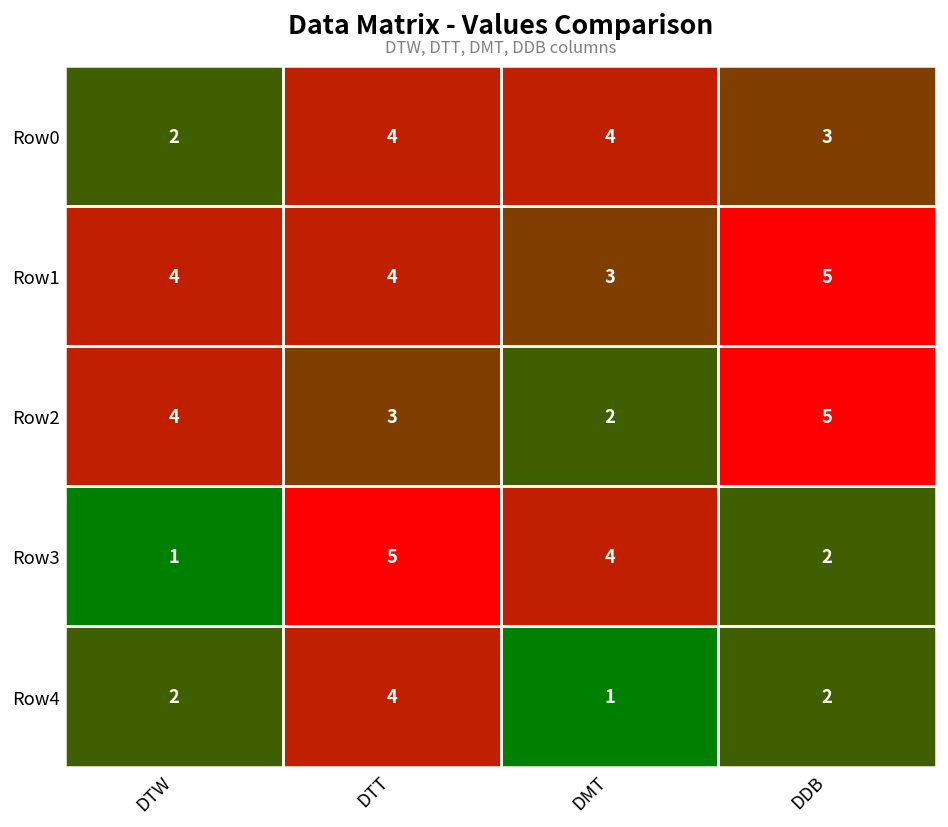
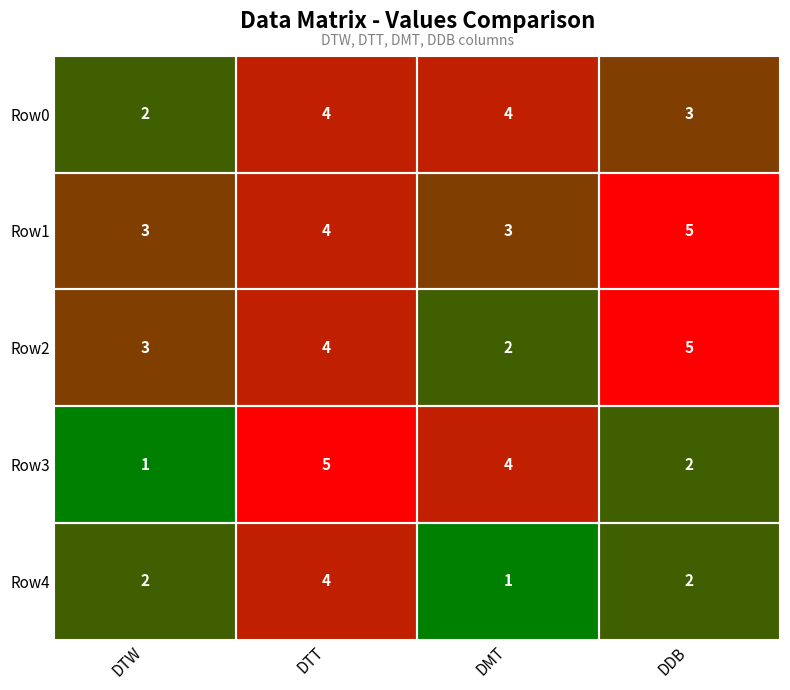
Row1, DTW: 4 -> 3
Row2, DTW: 4 -> 3
Row2, DTT: 3 -> 4
